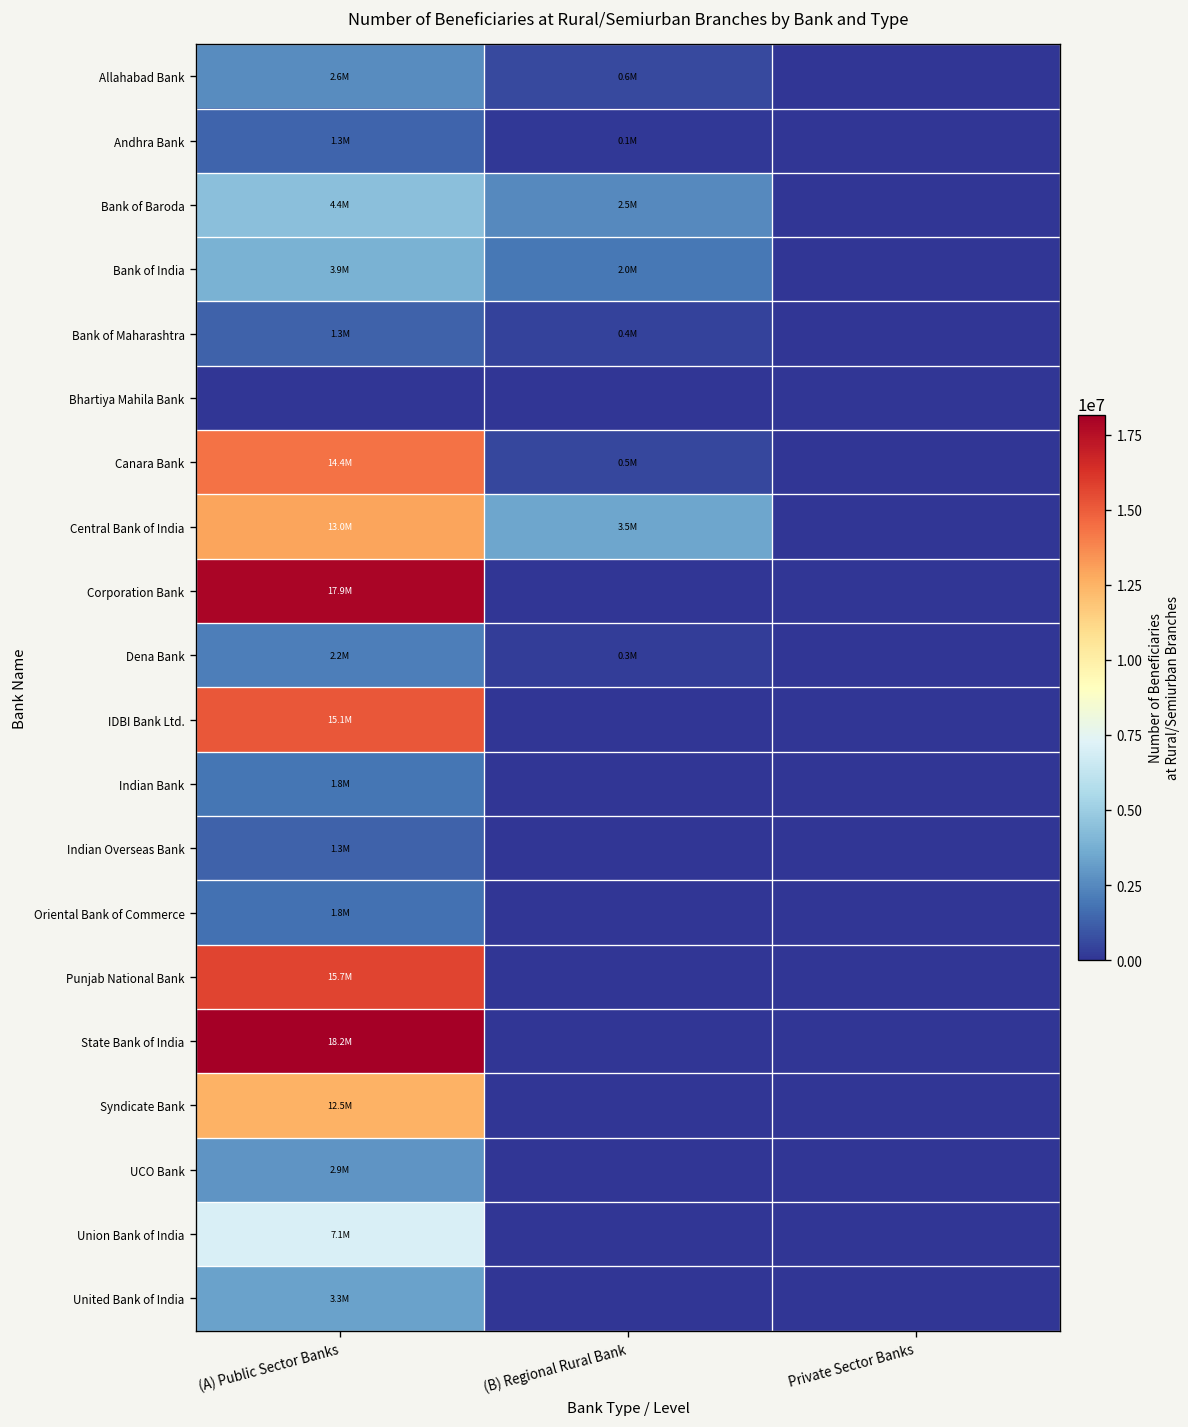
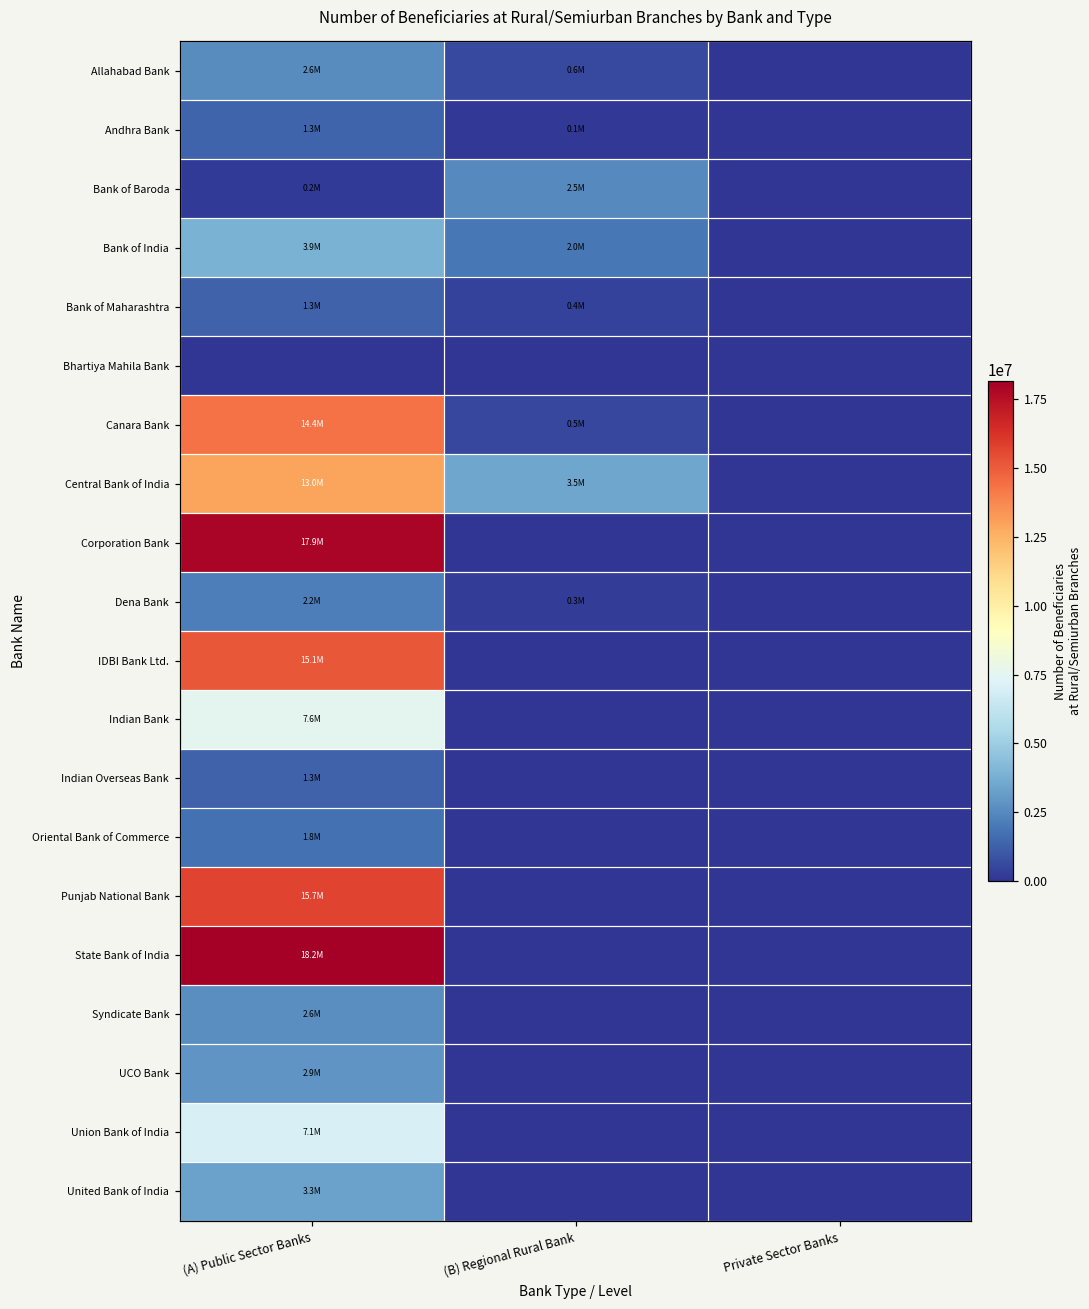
Bank of Baroda, (A) Public Sector Banks: 4.4M -> 0.2M
Indian Bank, (A) Public Sector Banks: 1.8M -> 7.6M
Syndicate Bank, (A) Public Sector Banks: 12.5M -> 2.6M
